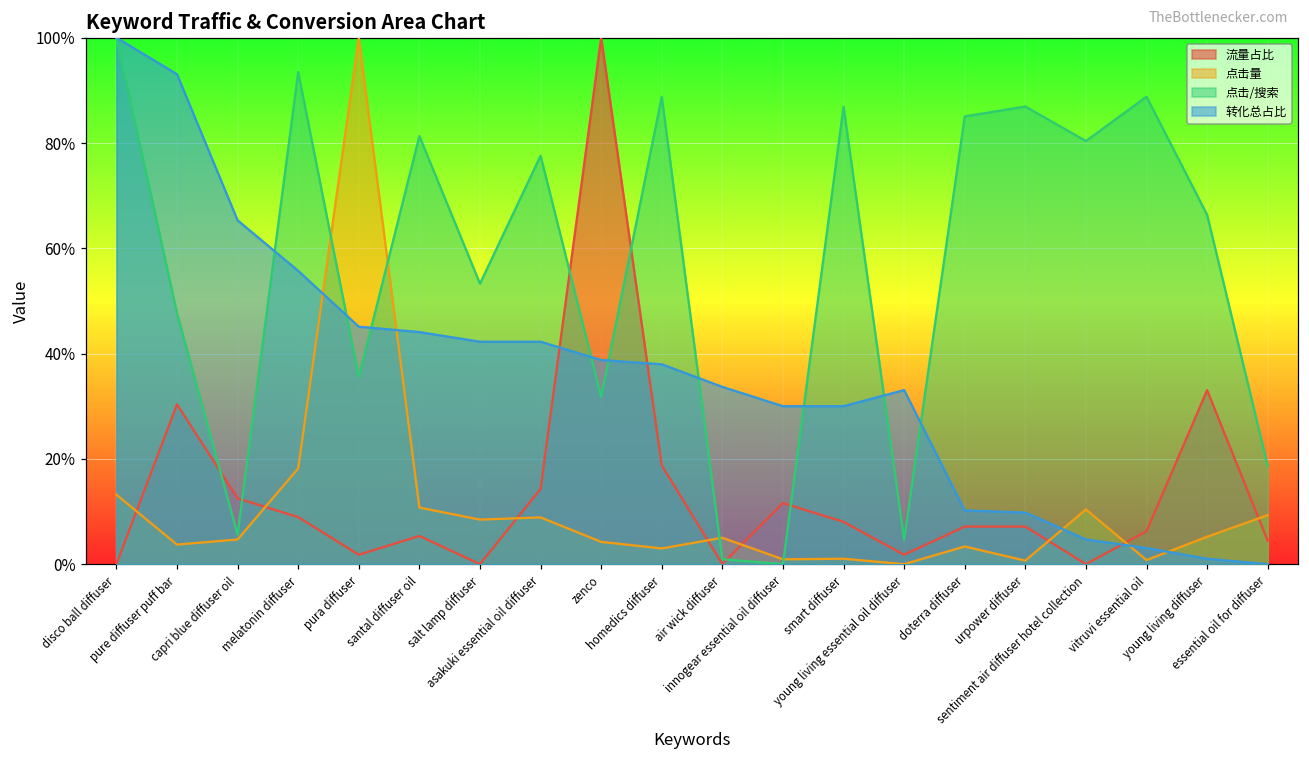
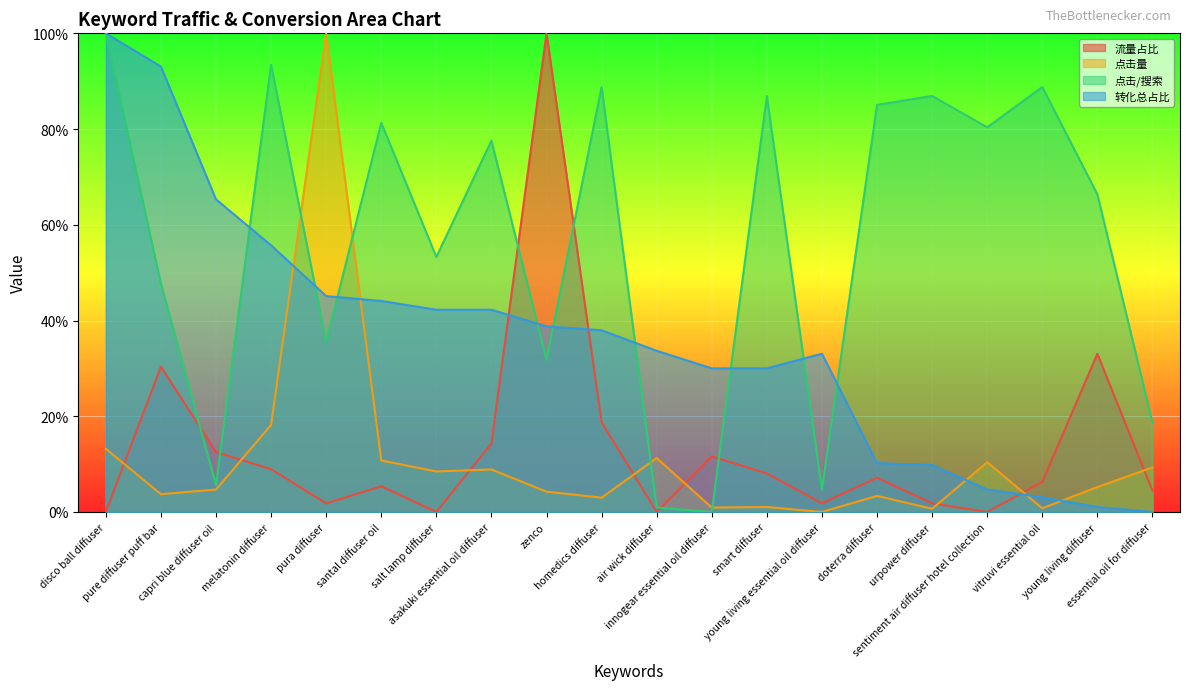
点击量, air wick diffuser: 5% -> 11%
流量占比, urpower diffuser: 7% -> 2%
